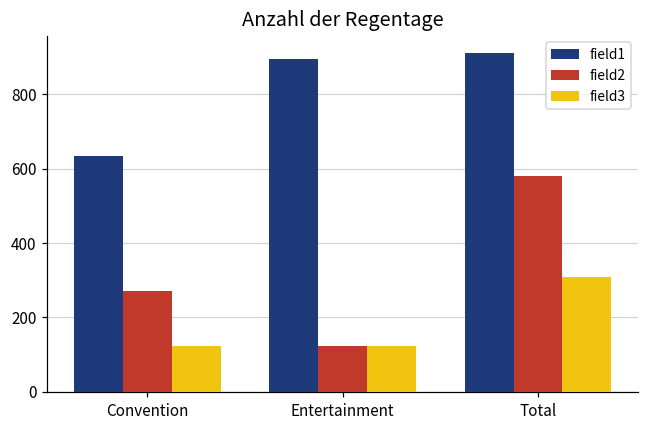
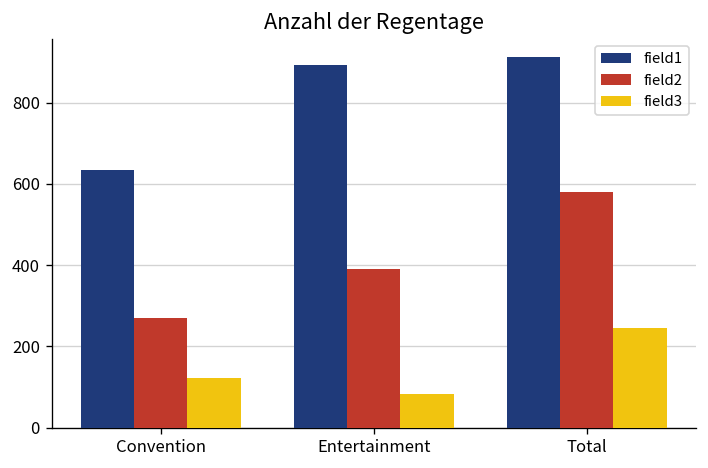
field2, Entertainment: 120 -> 390
field3, Entertainment: 120 -> 80
field3, Total: 310 -> 250
